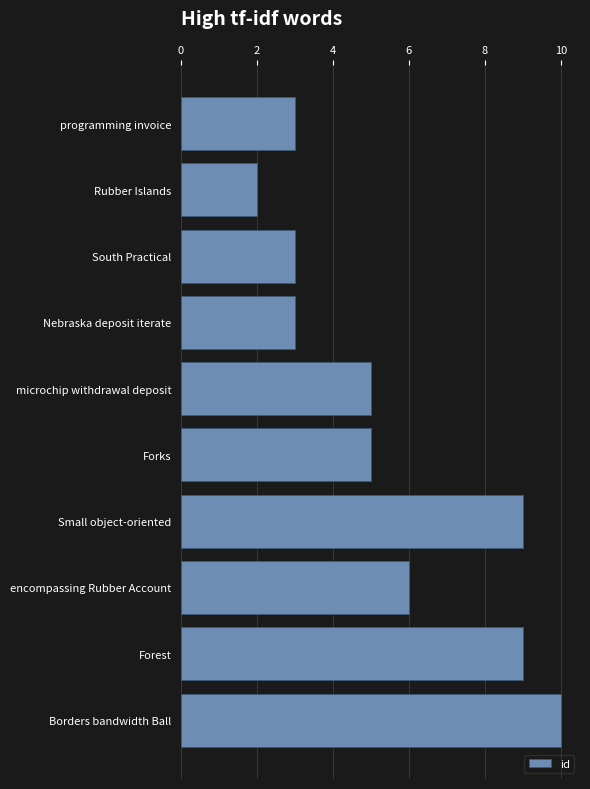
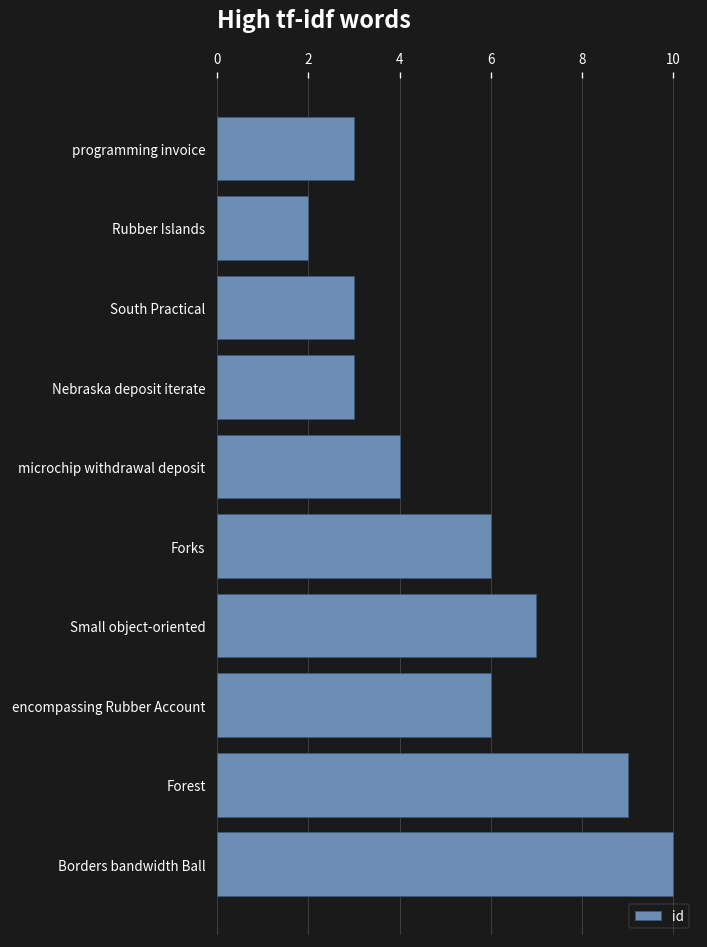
microchip withdrawal deposit: 5 -> 4
Forks: 5 -> 6
Small object-oriented: 9 -> 7
